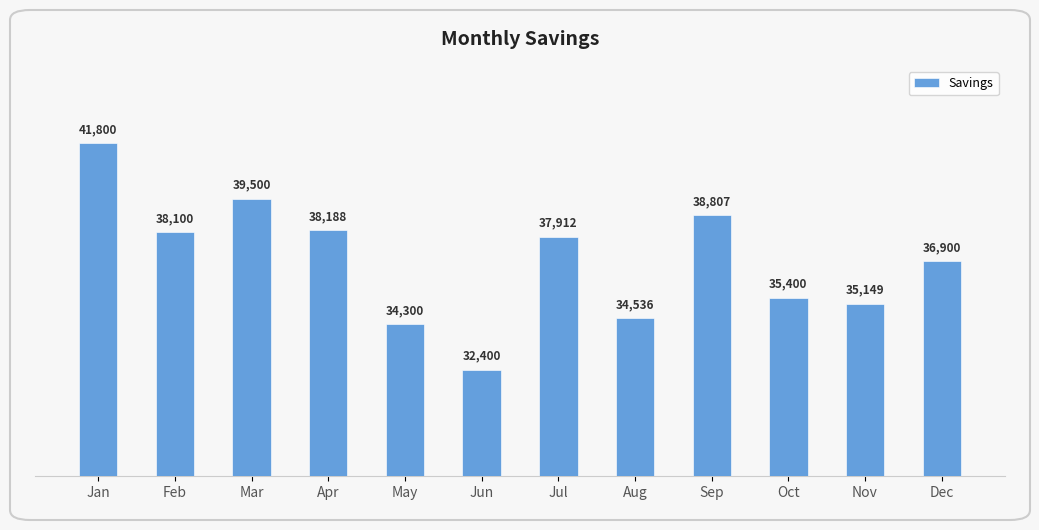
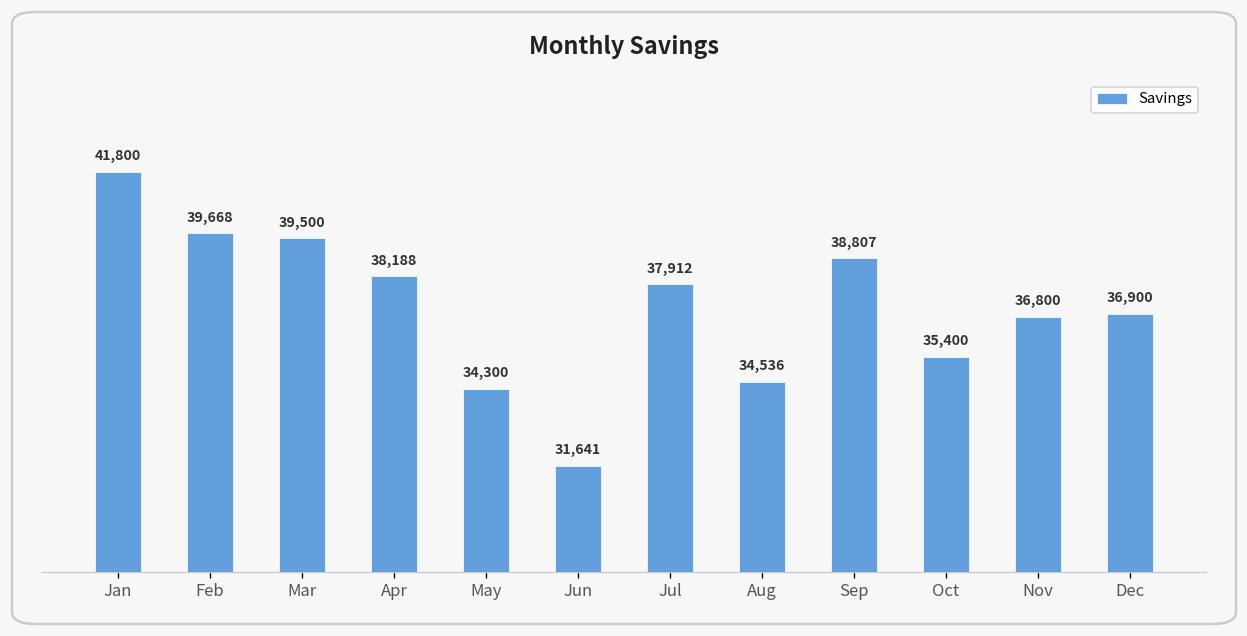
Feb: 38,100 -> 39,668
Jun: 32,400 -> 31,641
Nov: 35,149 -> 36,800
